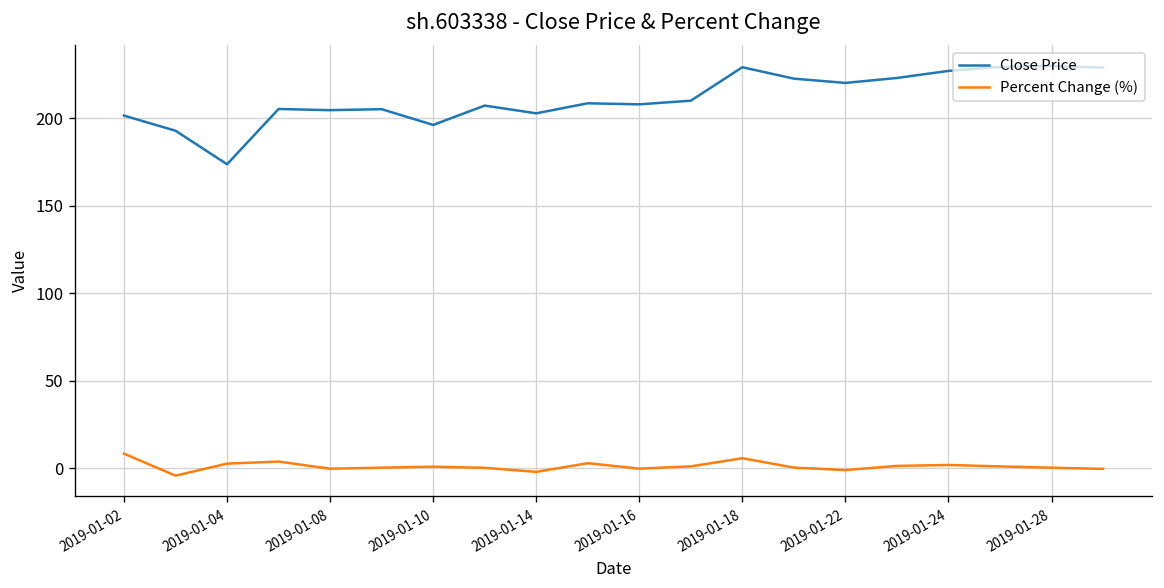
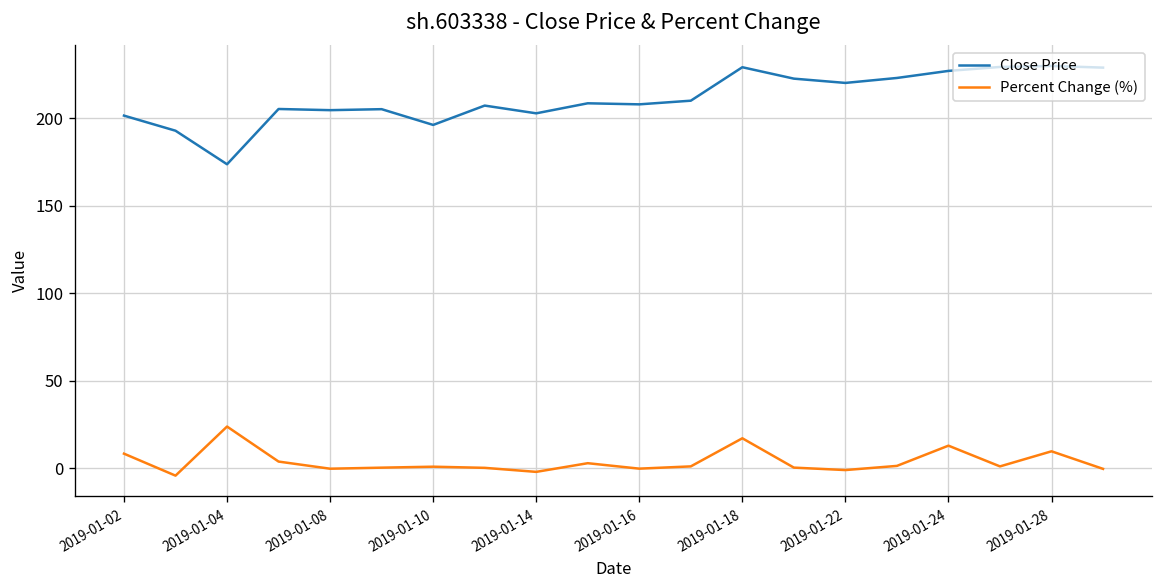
Percent Change (%), 2019-01-04: 3 -> 24
Percent Change (%), 2019-01-18: 6 -> 17
Percent Change (%), 2019-01-24: 2 -> 13
Percent Change (%), 2019-01-28: 0 -> 10
